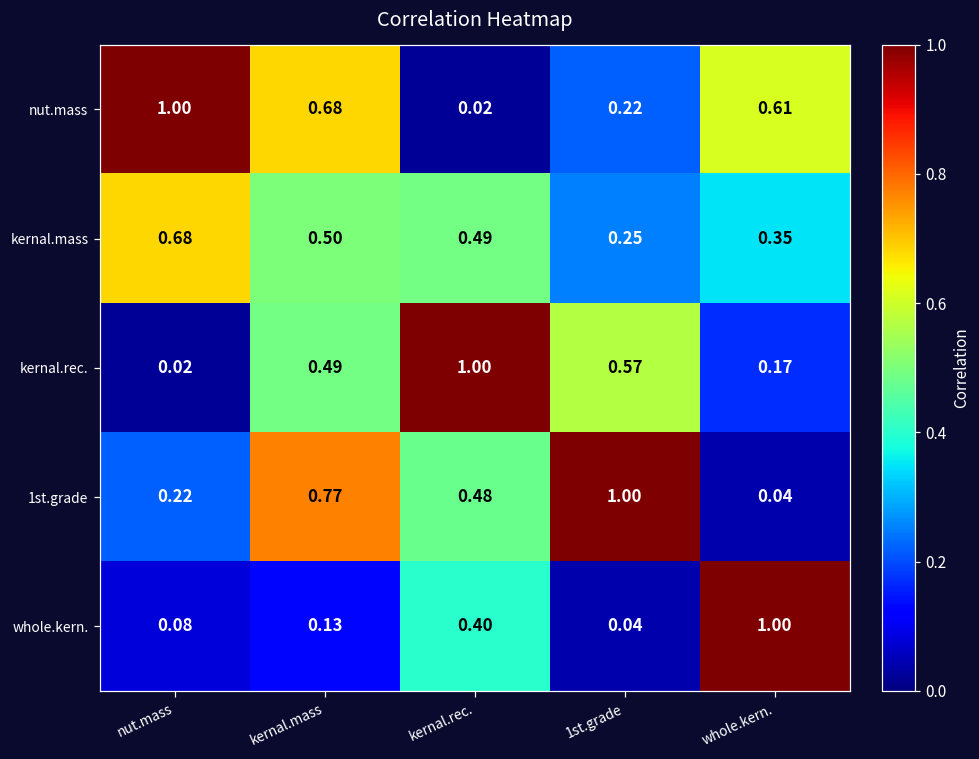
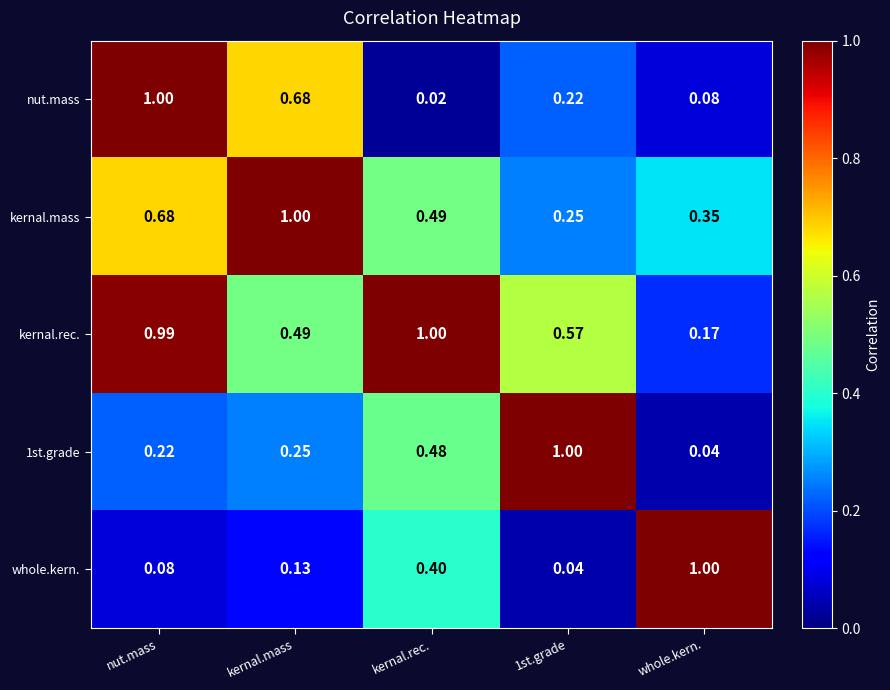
nut.mass, whole.kern.: 0.61 -> 0.08
kernal.mass, kernal.mass: 0.50 -> 1.00
kernal.rec., nut.mass: 0.02 -> 0.99
1st.grade, kernal.mass: 0.77 -> 0.25
